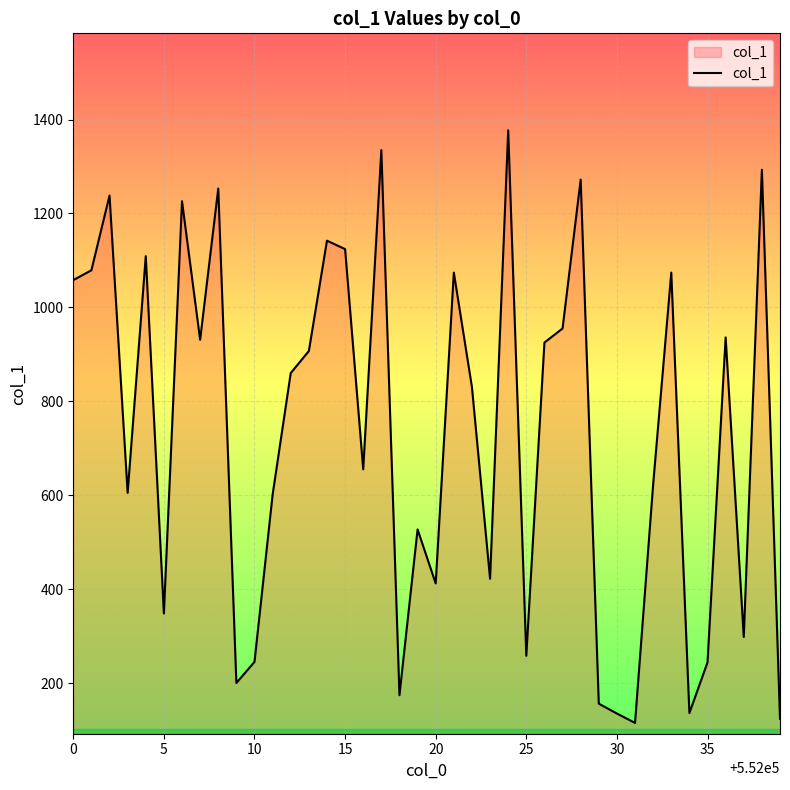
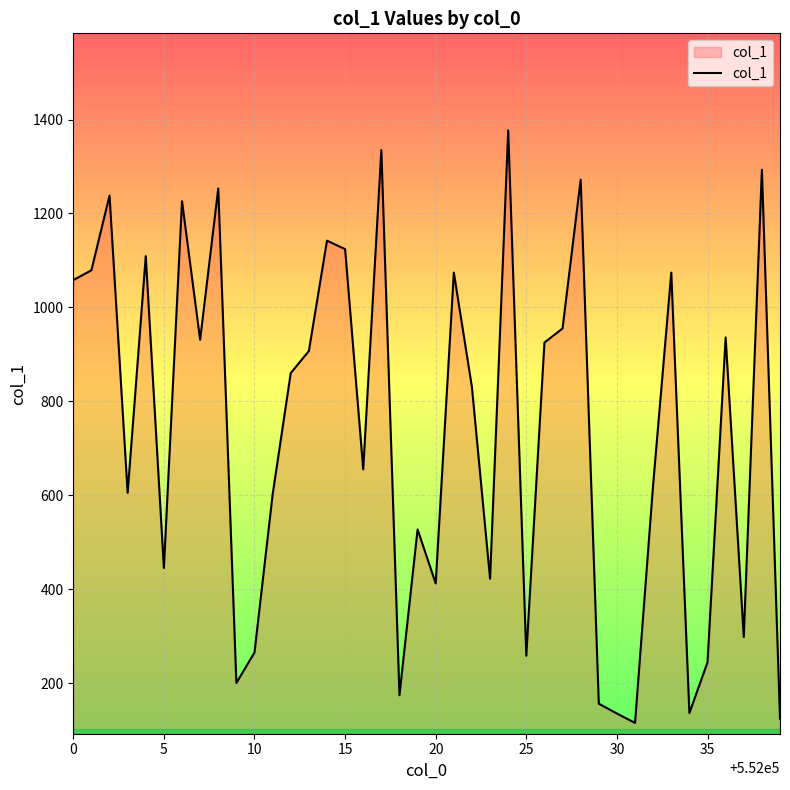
5: 350 -> 450
10: 250 -> 270
